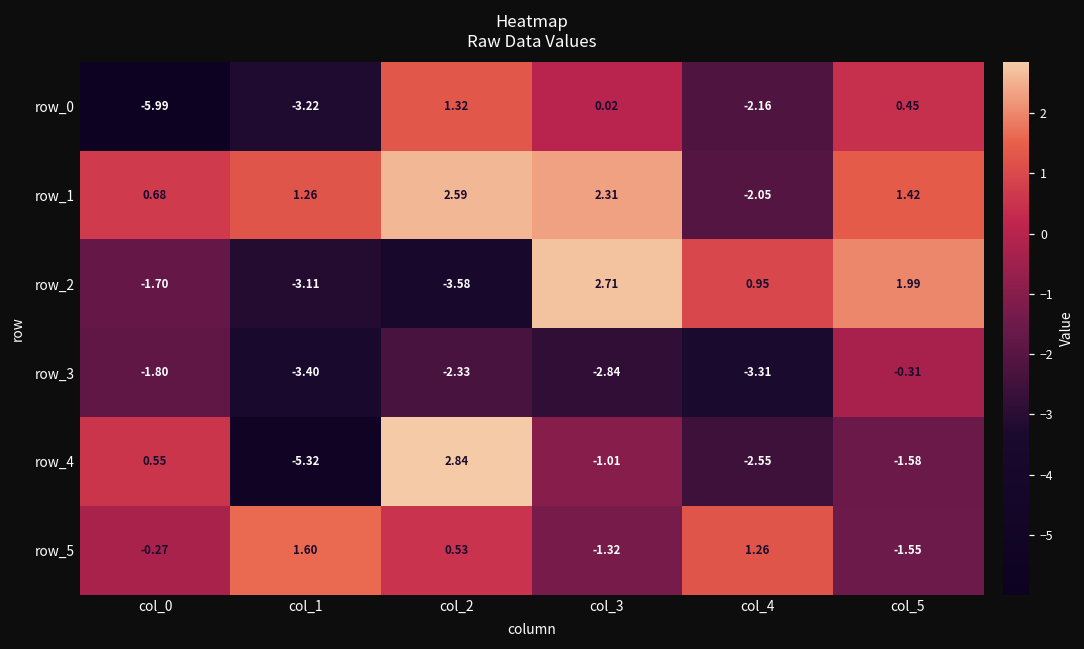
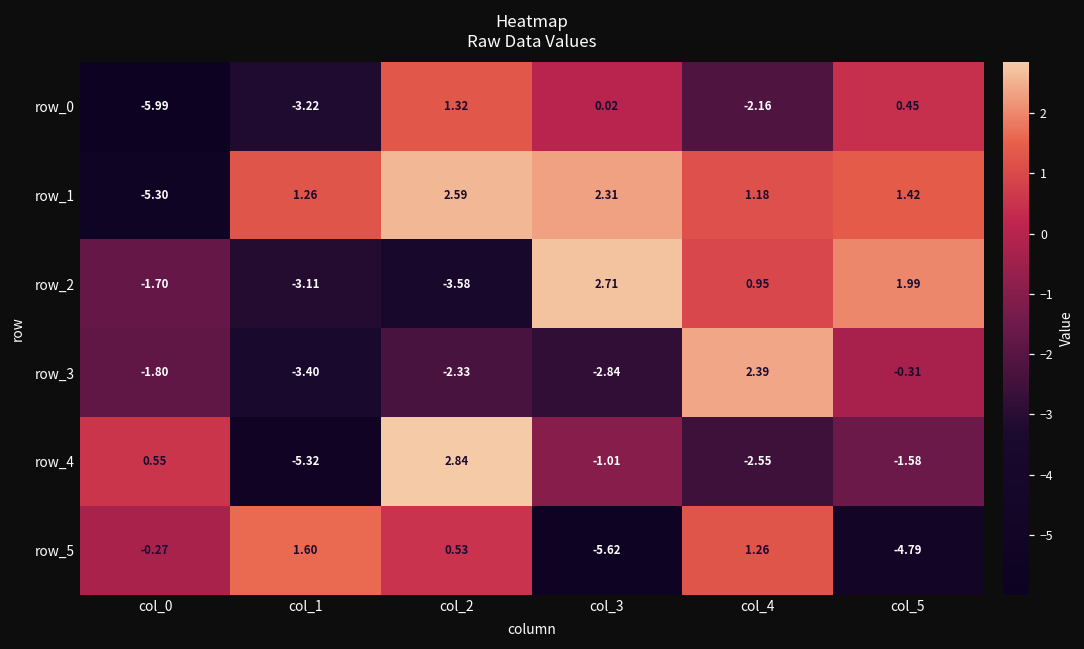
row_1, col_0: 0.68 -> -5.30
row_1, col_4: -2.05 -> 1.18
row_3, col_4: -3.31 -> 2.39
row_5, col_3: -1.32 -> -5.62
row_5, col_5: -1.55 -> -4.79
